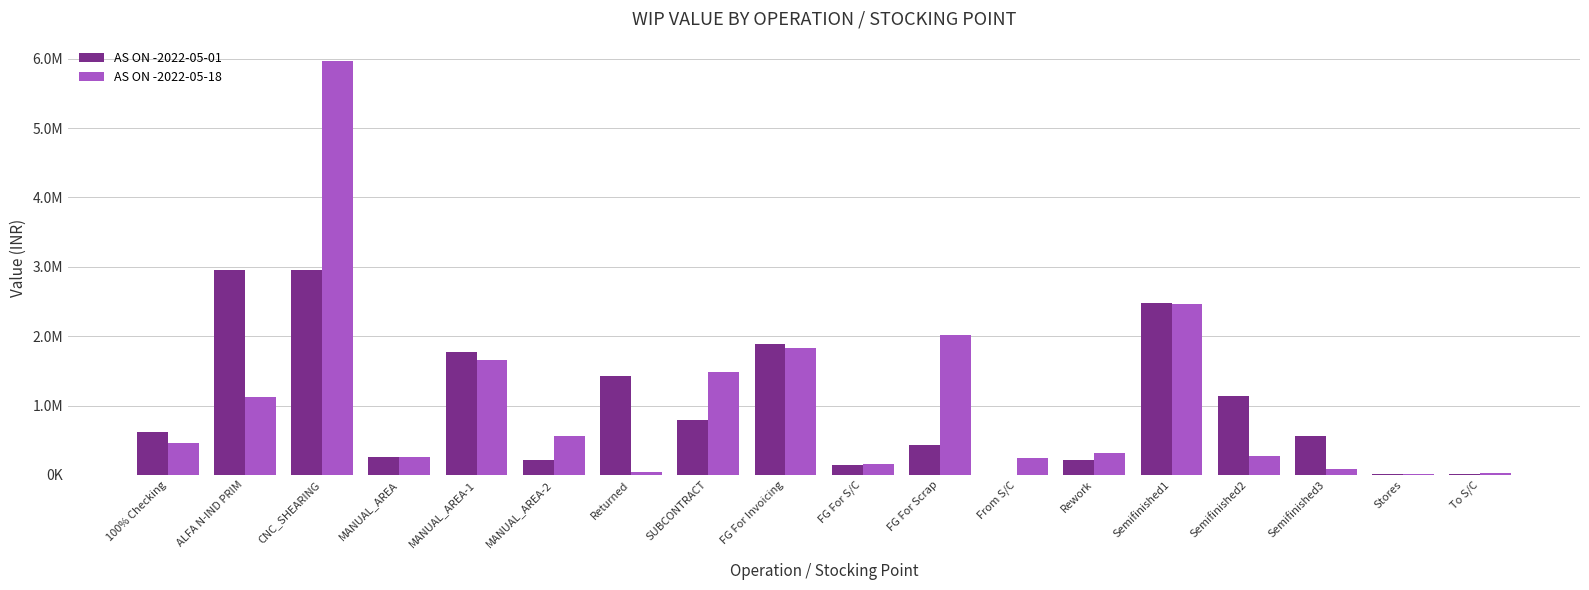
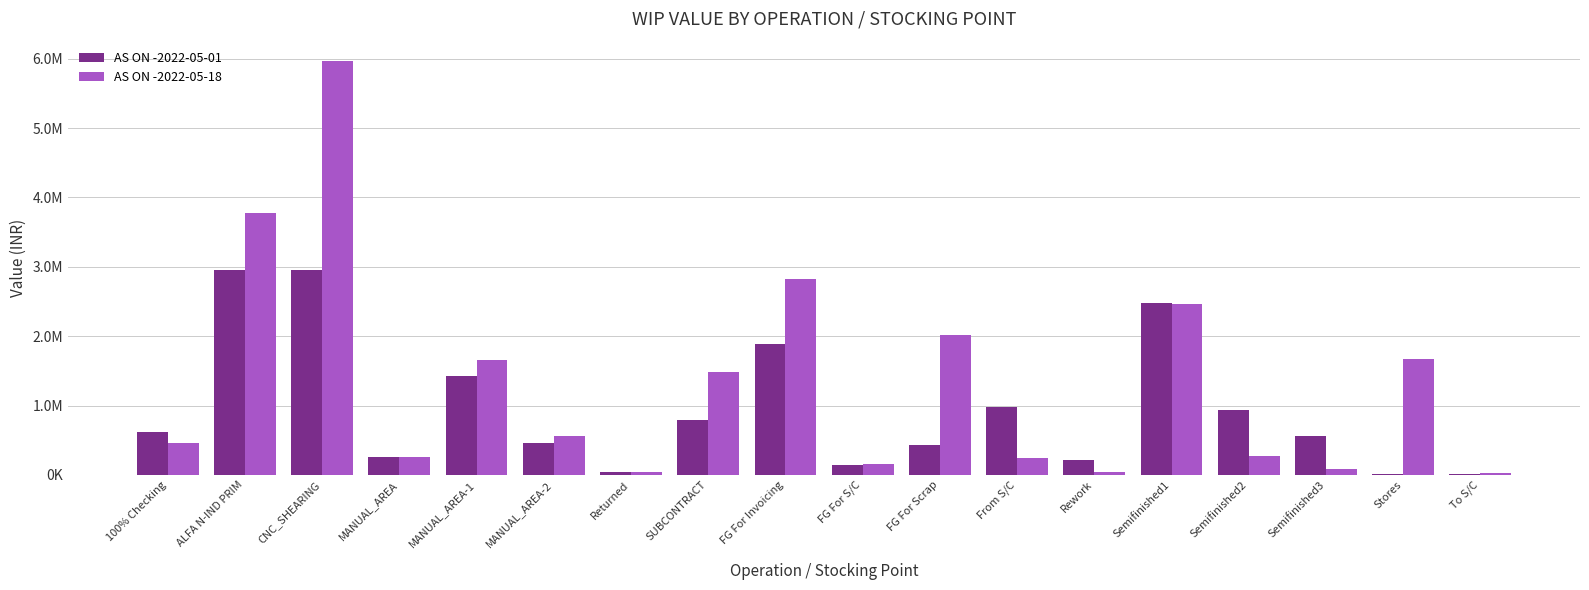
AS ON -2022-05-18, ALFA N-IND PRIM: 1100000 -> 3800000
AS ON -2022-05-01, MANUAL_AREA-1: 1800000 -> 1400000
AS ON -2022-05-01, MANUAL_AREA-2: 200000 -> 500000
AS ON -2022-05-01, Returned: 1400000 -> 0
AS ON -2022-05-18, FG For Invoicing: 1800000 -> 2800000
AS ON -2022-05-01, From S/C: 0 -> 1000000
AS ON -2022-05-18, Rework: 300000 -> 0
AS ON -2022-05-01, Semifinished2: 1100000 -> 900000
AS ON -2022-05-18, Stores: 0 -> 1700000
